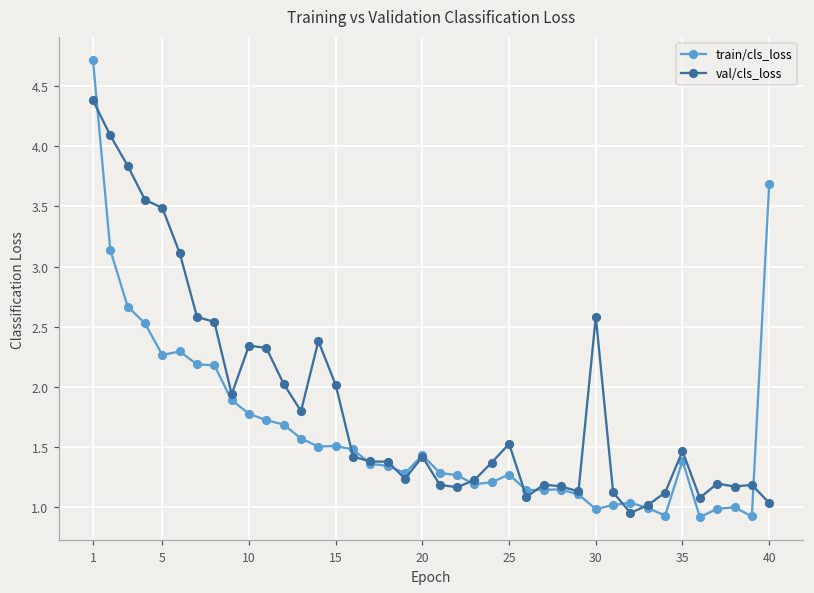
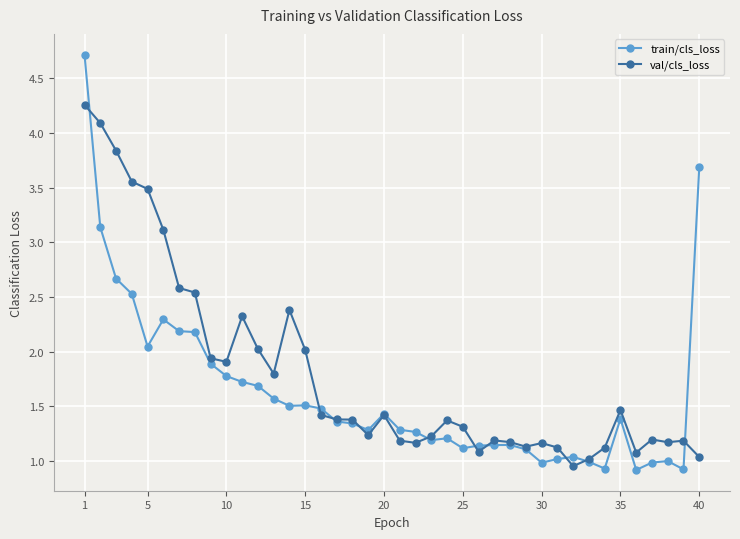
val/cls_loss, 1: 4.38 -> 4.26
train/cls_loss, 5: 2.27 -> 2.05
val/cls_loss, 10: 2.34 -> 1.91
train/cls_loss, 25: 1.27 -> 1.12
val/cls_loss, 25: 1.53 -> 1.31
val/cls_loss, 30: 2.58 -> 1.17
